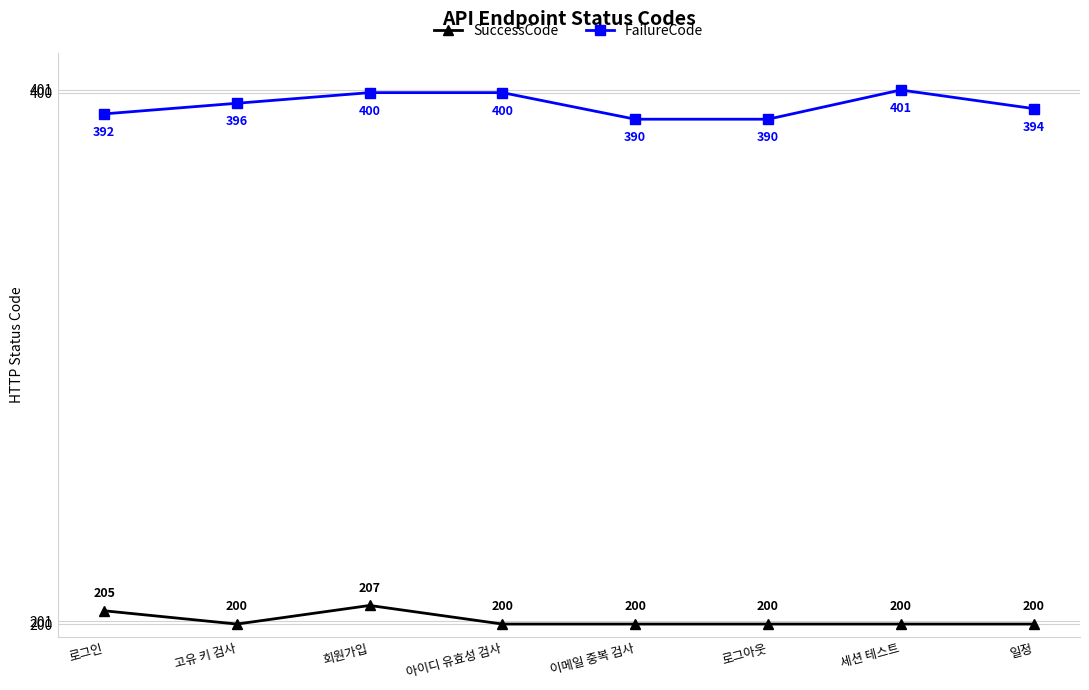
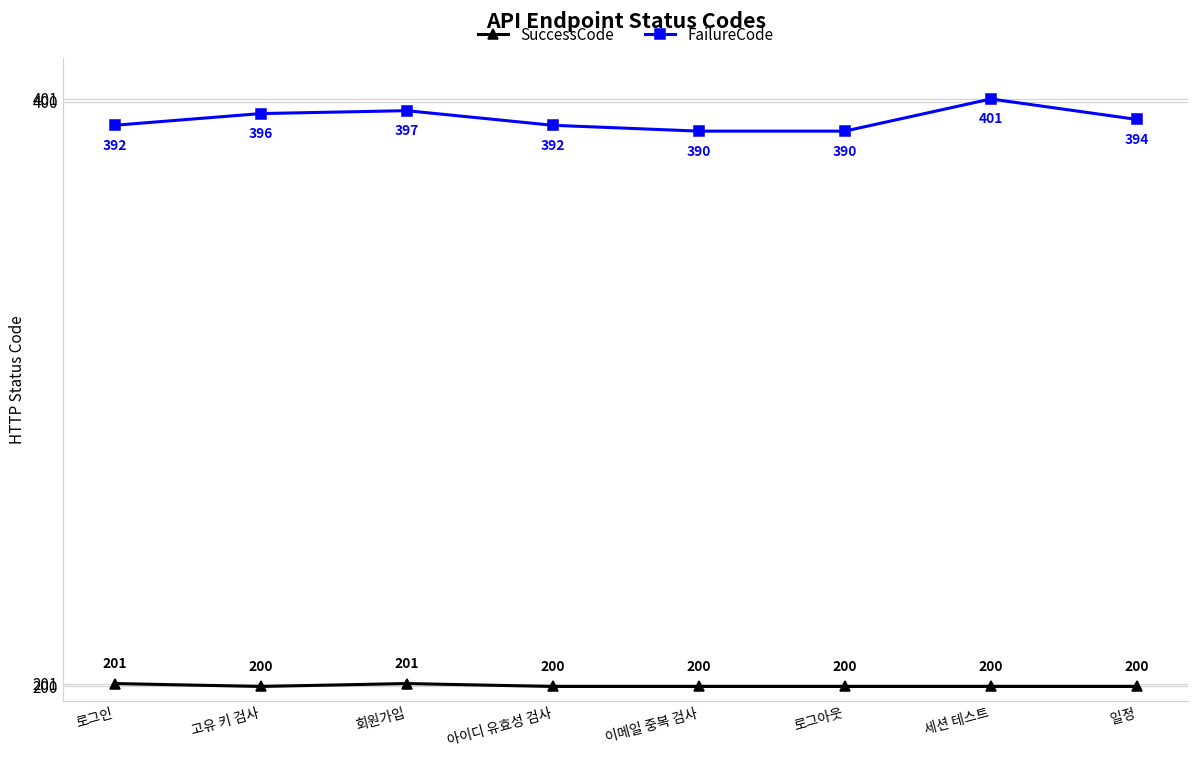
SuccessCode, 로그인: 205 -> 201
SuccessCode, 회원가입: 207 -> 201
FailureCode, 회원가입: 400 -> 397
FailureCode, 아이디 유효성 검사: 400 -> 392
